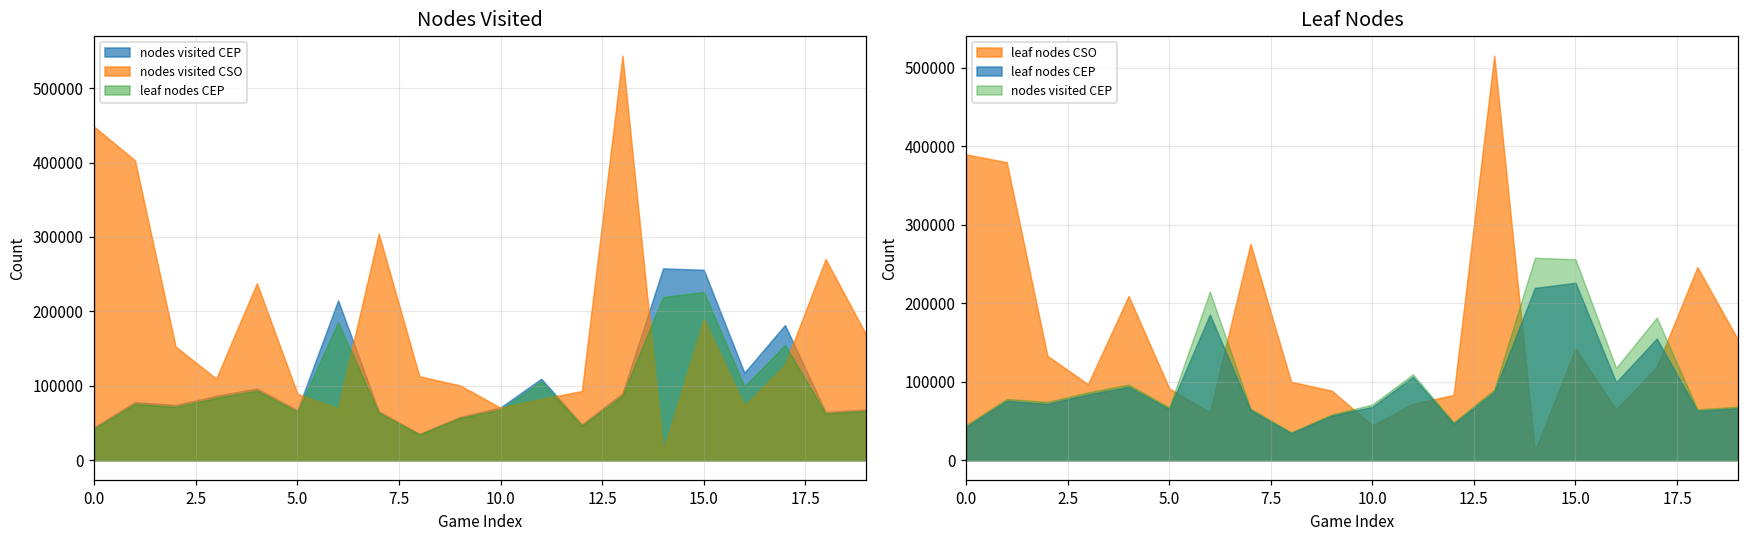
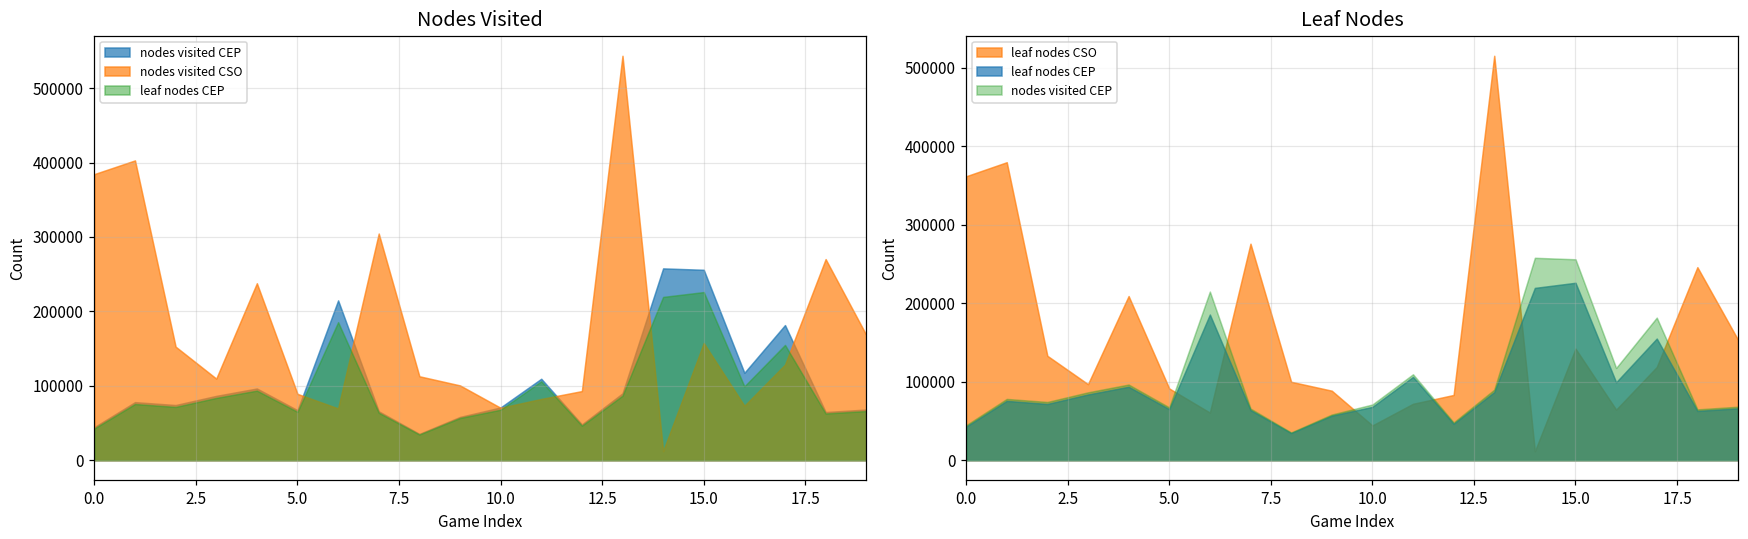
Nodes Visited, nodes visited CSO, 0.0: 450000 -> 380000
Nodes Visited, nodes visited CSO, 15.0: 190000 -> 160000
Leaf Nodes, leaf nodes CSO, 0.0: 390000 -> 360000
